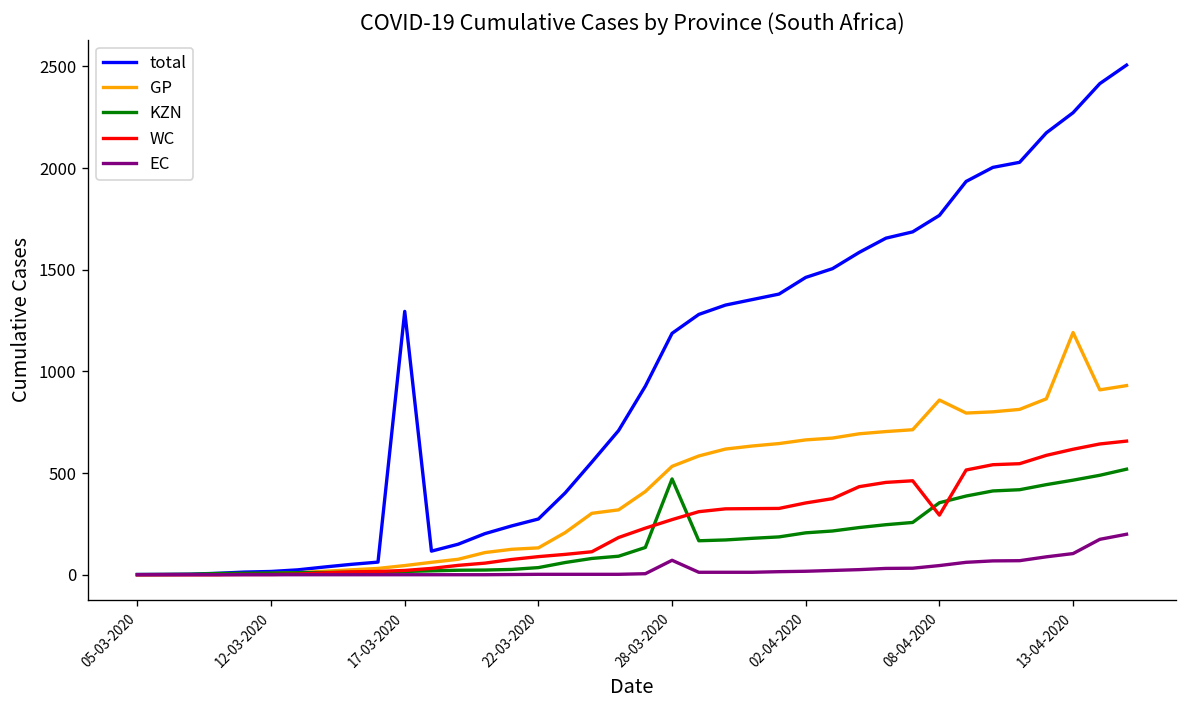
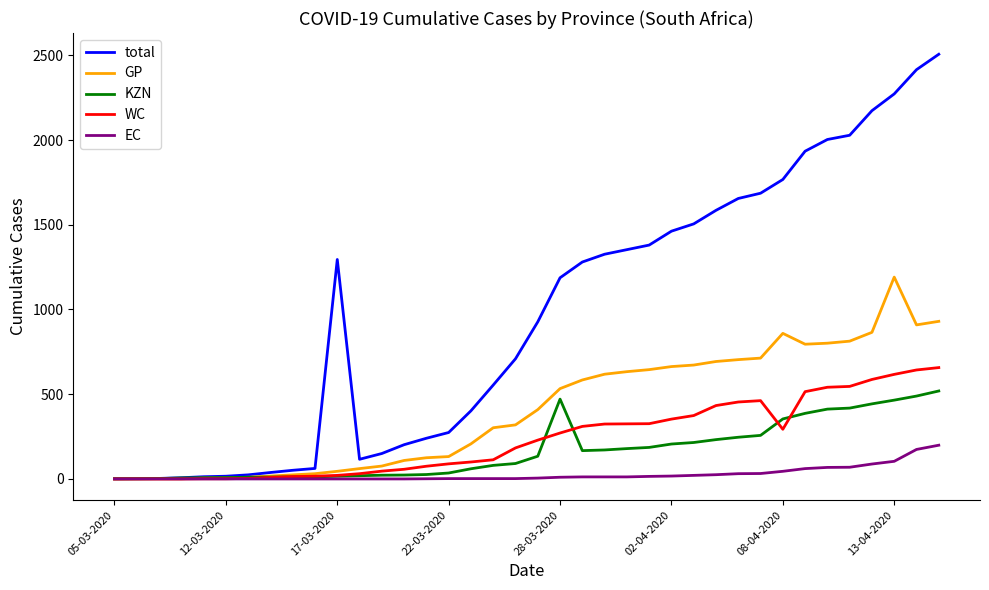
EC, 28-03-2020: 70 -> 10
